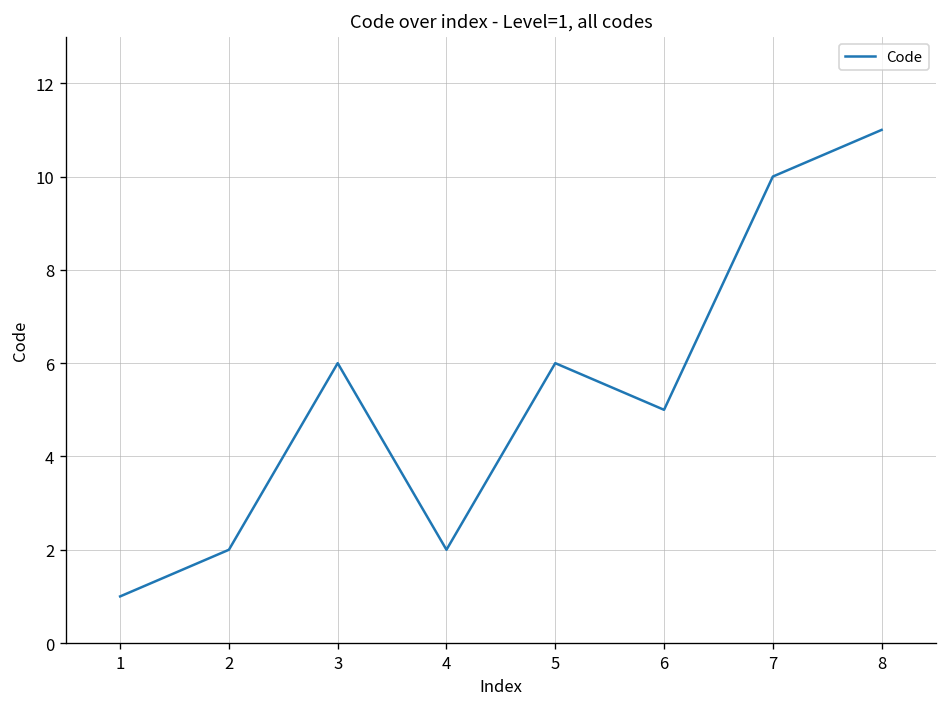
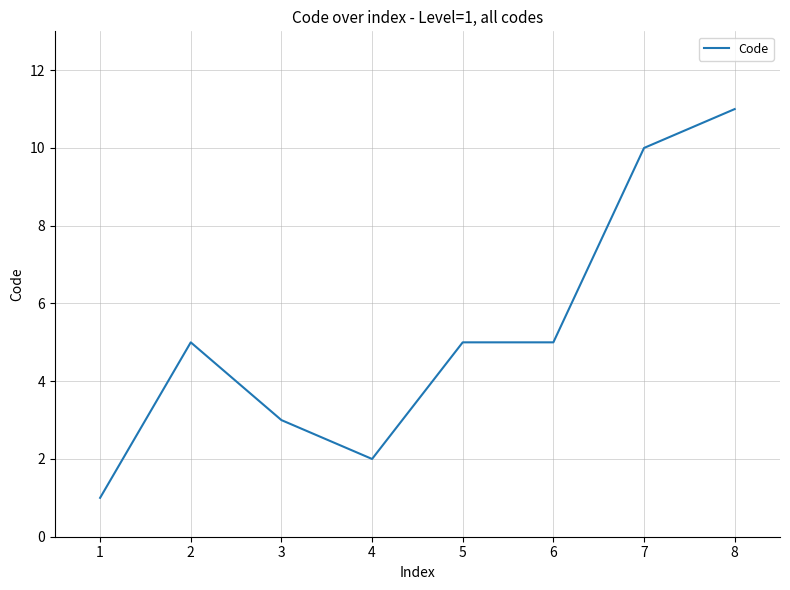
2: 2 -> 5
3: 6 -> 3
5: 6 -> 5
